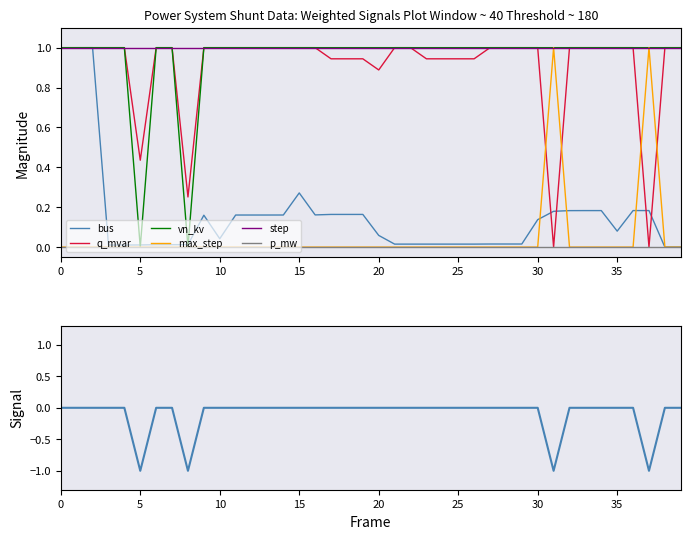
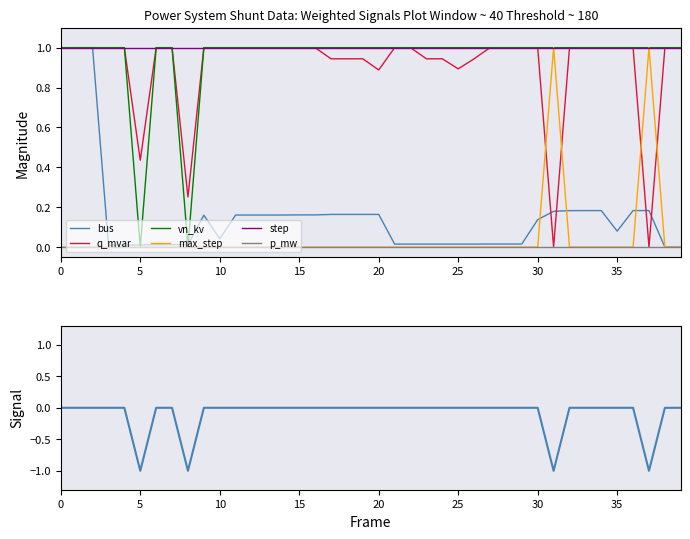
Power System Shunt Data: Weighted Signals Plot Window ~ 40 Threshold ~ 180, bus, 15: 0.27 -> 0.16
Power System Shunt Data: Weighted Signals Plot Window ~ 40 Threshold ~ 180, bus, 20: 0.06 -> 0.16
Power System Shunt Data: Weighted Signals Plot Window ~ 40 Threshold ~ 180, q_mvar, 25: 0.94 -> 0.89
